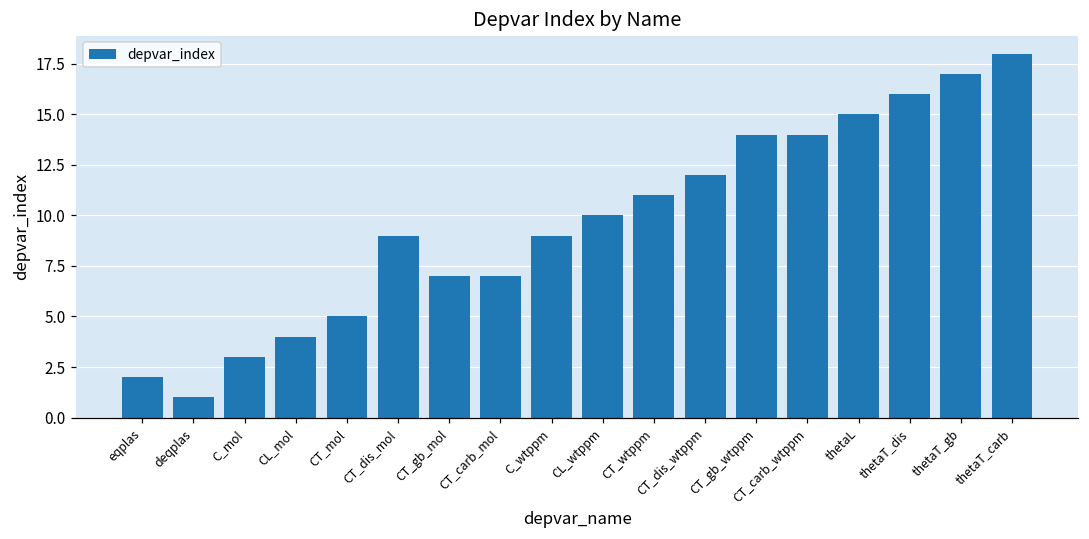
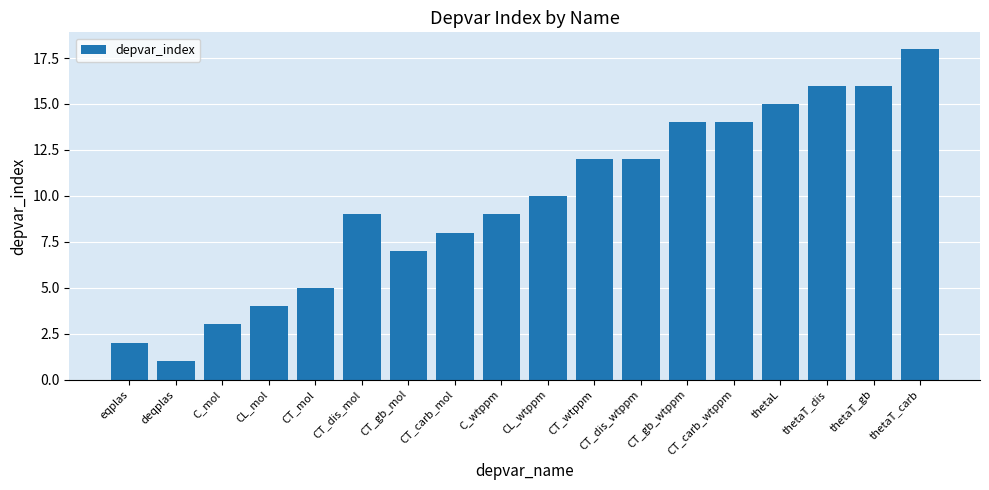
CT_carb_mol: 7 -> 8
CT_wtppm: 11 -> 12
thetaT_gb: 17 -> 16
